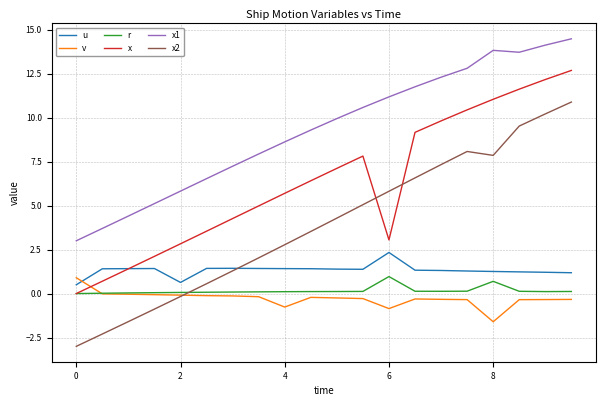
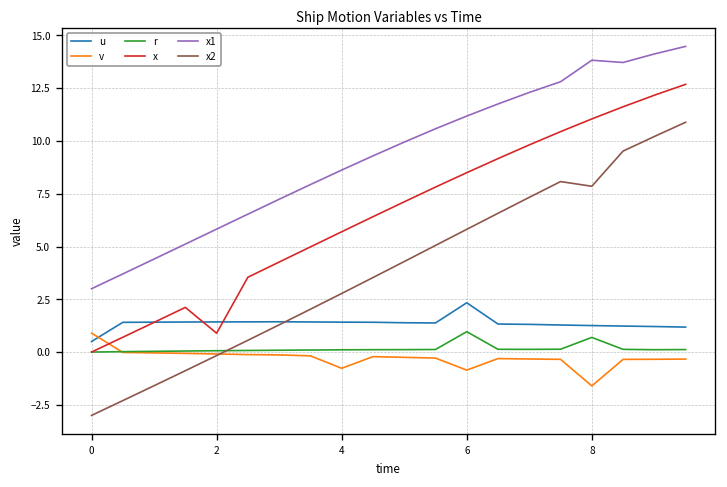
u, 2: 0.6 -> 1.4
x, 2: 2.8 -> 0.9
x, 6: 3.0 -> 8.5
